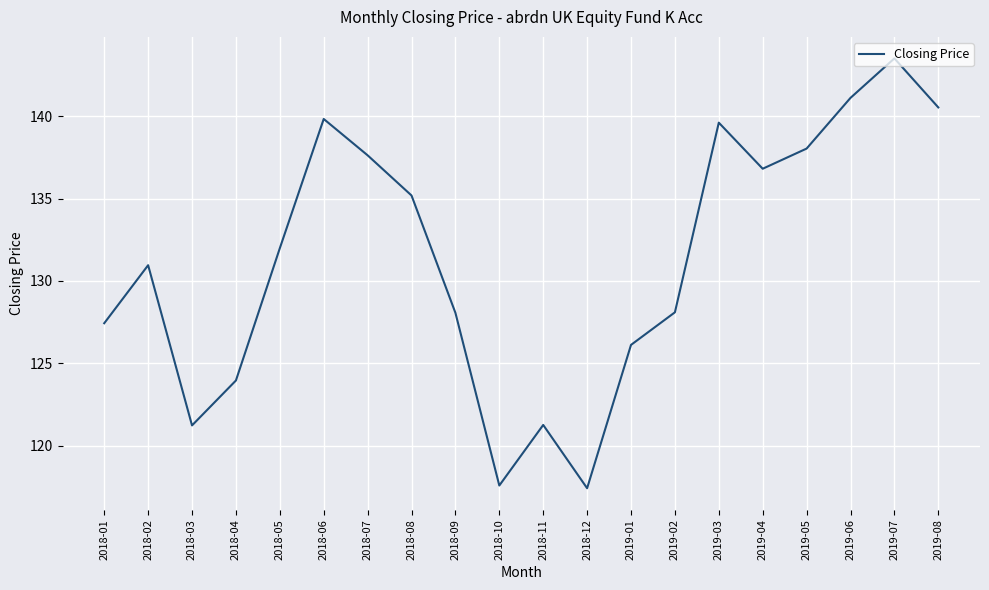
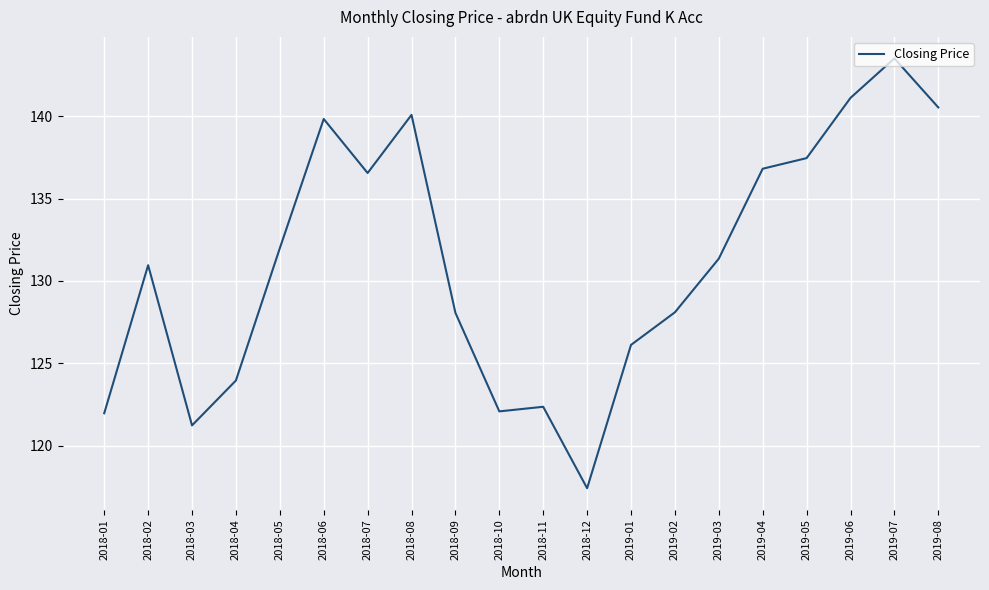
2018-01: 127.4 -> 122.0
2018-07: 137.6 -> 136.6
2018-08: 135.2 -> 140.1
2018-10: 117.6 -> 122.1
2018-11: 121.2 -> 122.4
2019-03: 139.6 -> 131.4
2019-05: 138.0 -> 137.5
